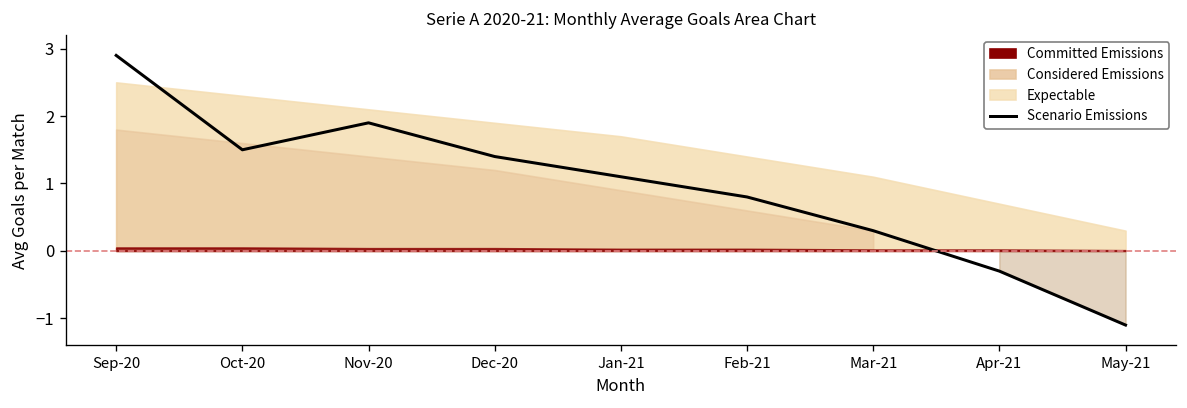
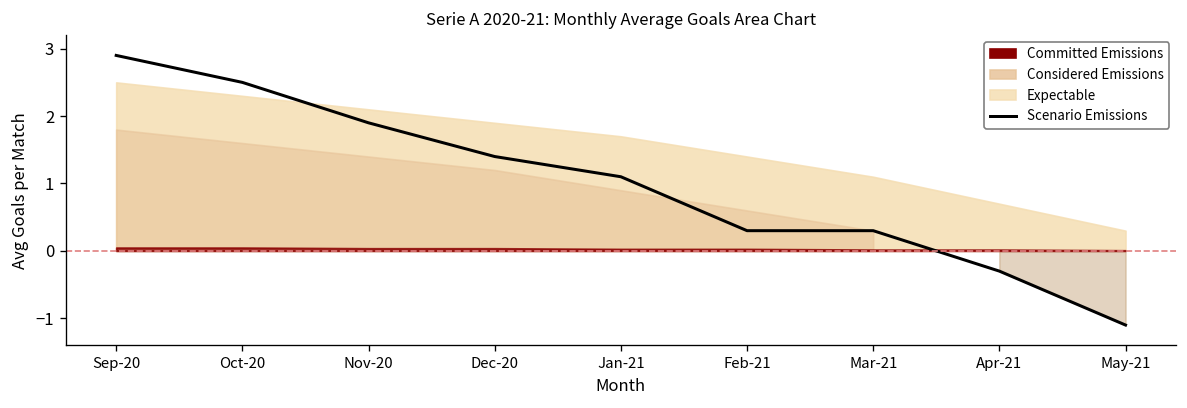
Scenario Emissions, Oct-20: 1.5 -> 2.5
Scenario Emissions, Feb-21: 0.8 -> 0.3
